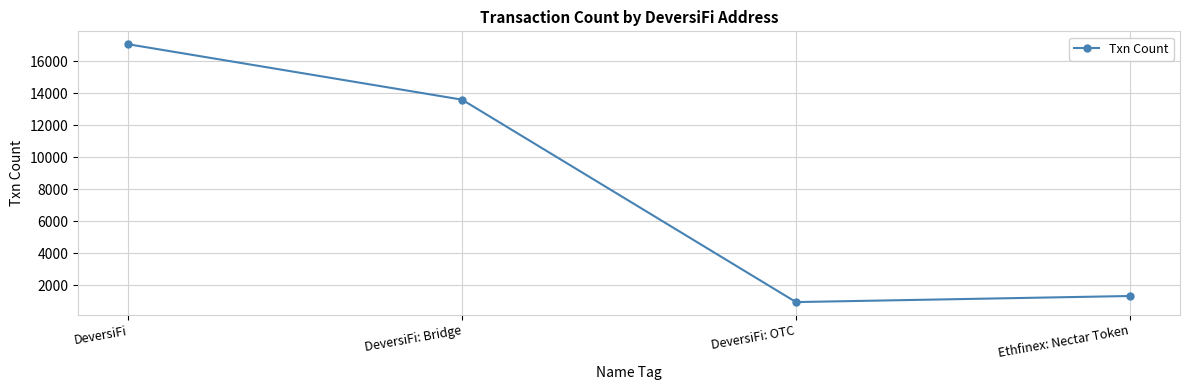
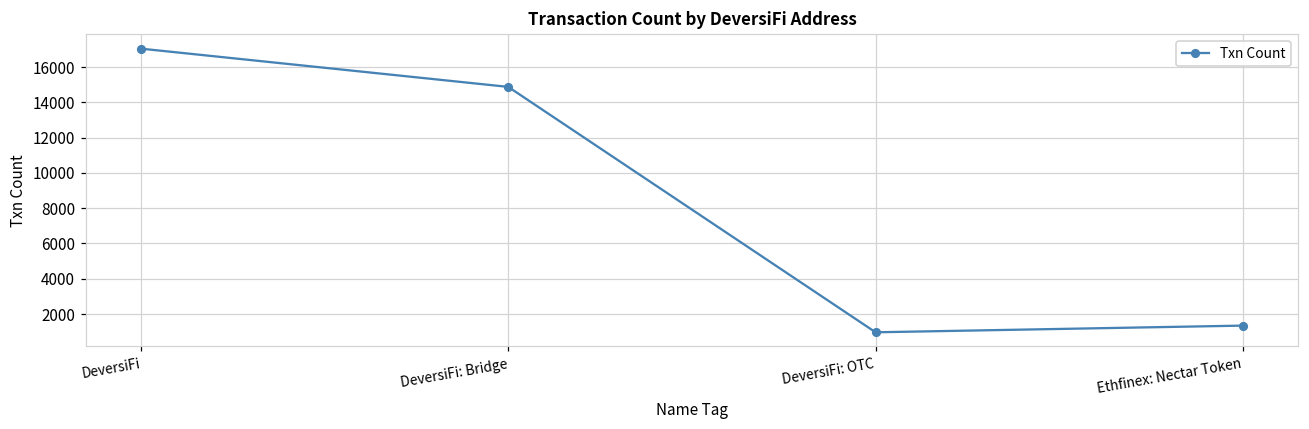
DeversiFi: Bridge: 13600 -> 14900
